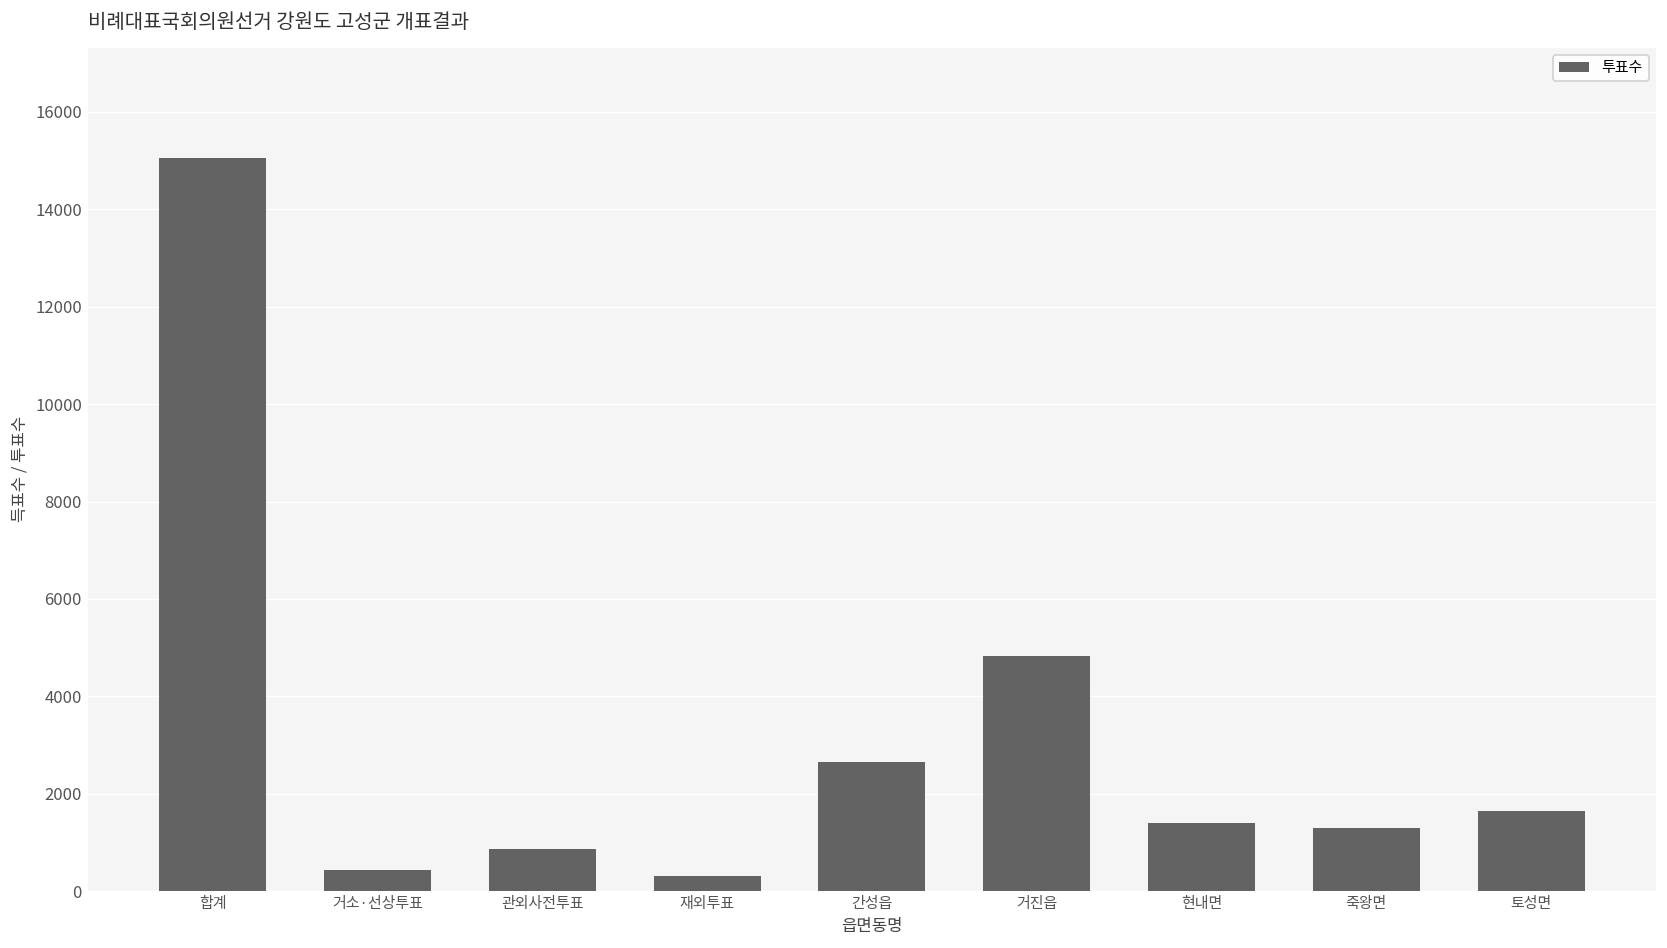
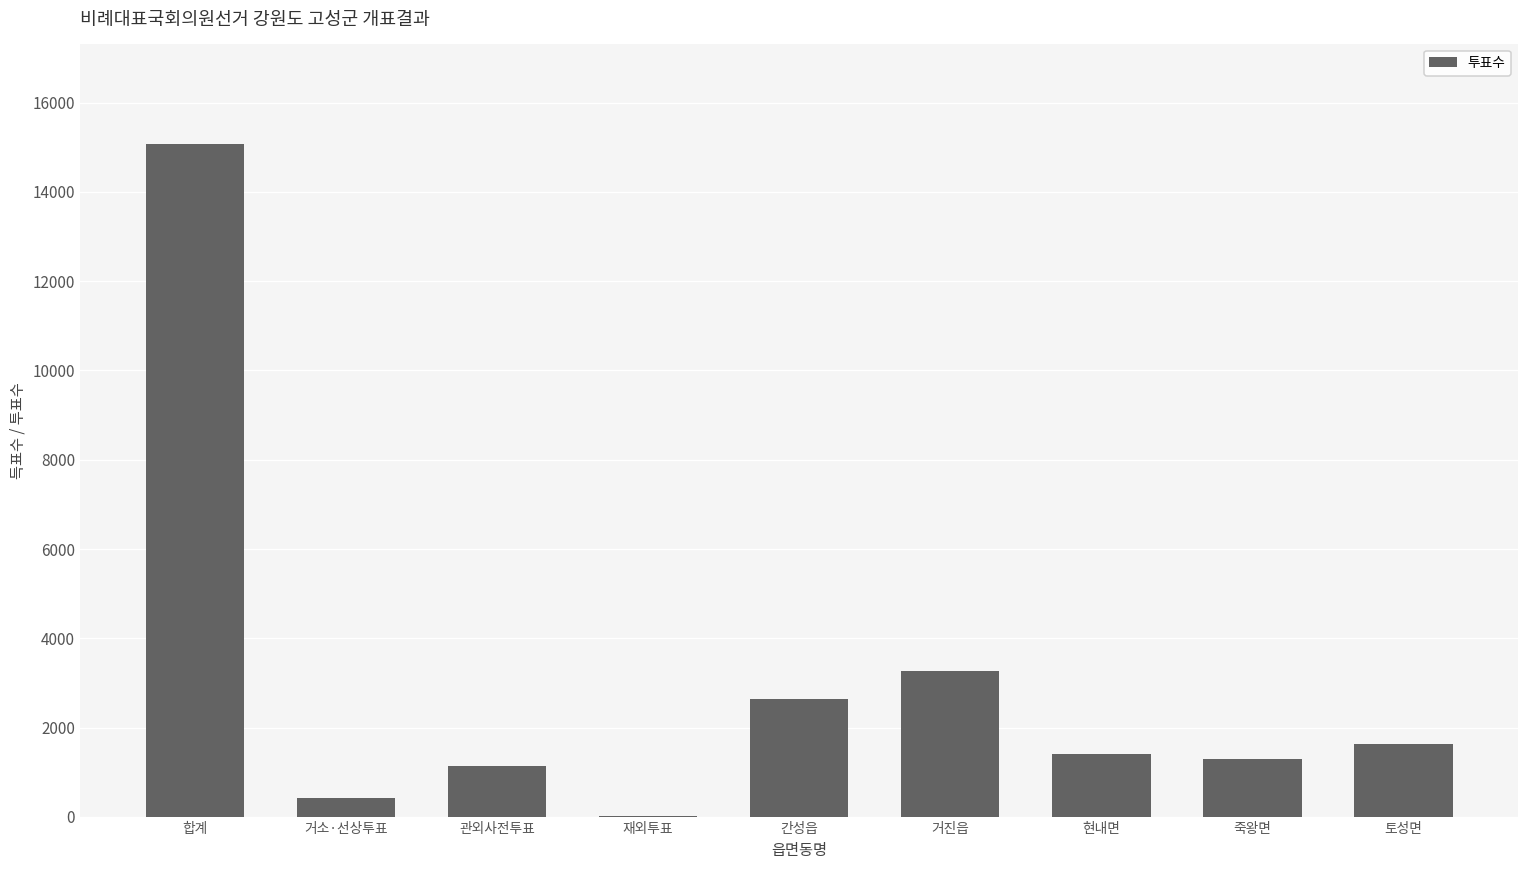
관외사전투표: 900 -> 1100
재외투표: 300 -> 0
거진읍: 4800 -> 3300
